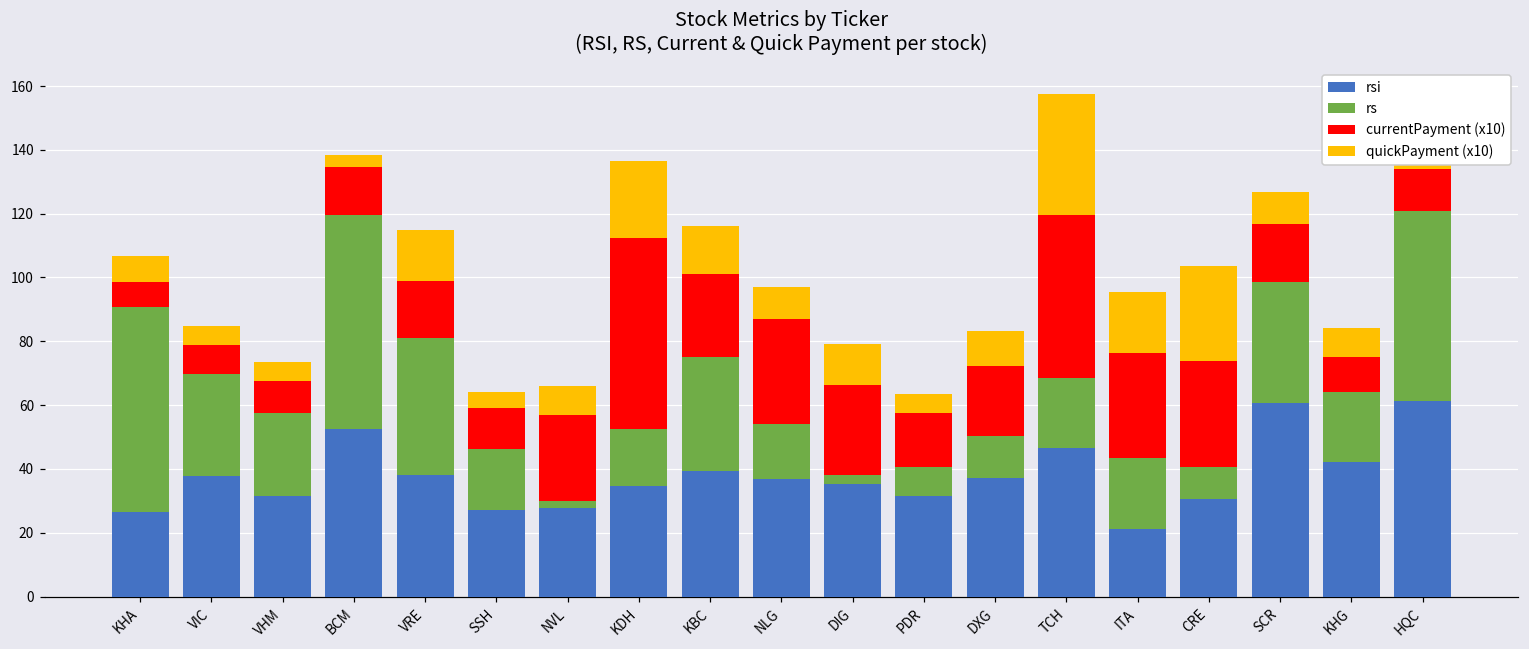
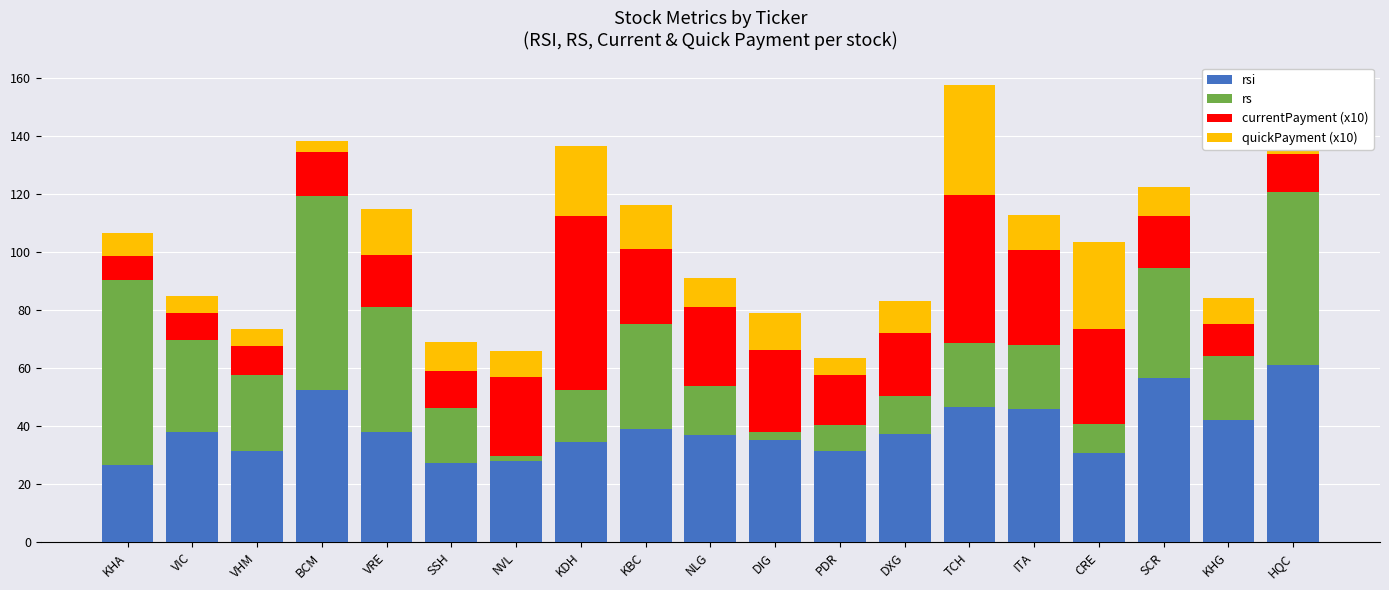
quickPayment (x10), SSH: 5 -> 10
currentPayment (x10), NLG: 33 -> 27
rsi, ITA: 21 -> 46
quickPayment (x10), ITA: 19 -> 12
rsi, SCR: 61 -> 57
